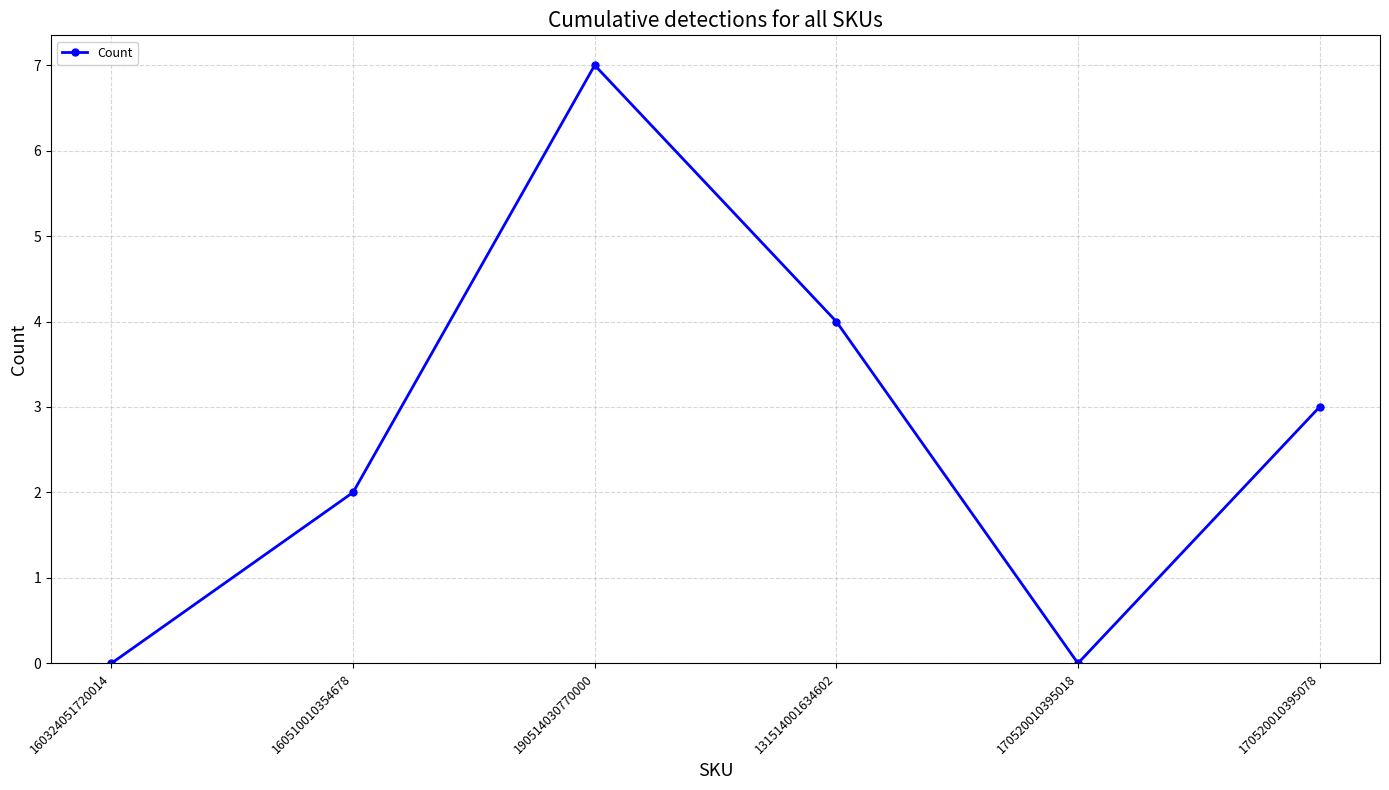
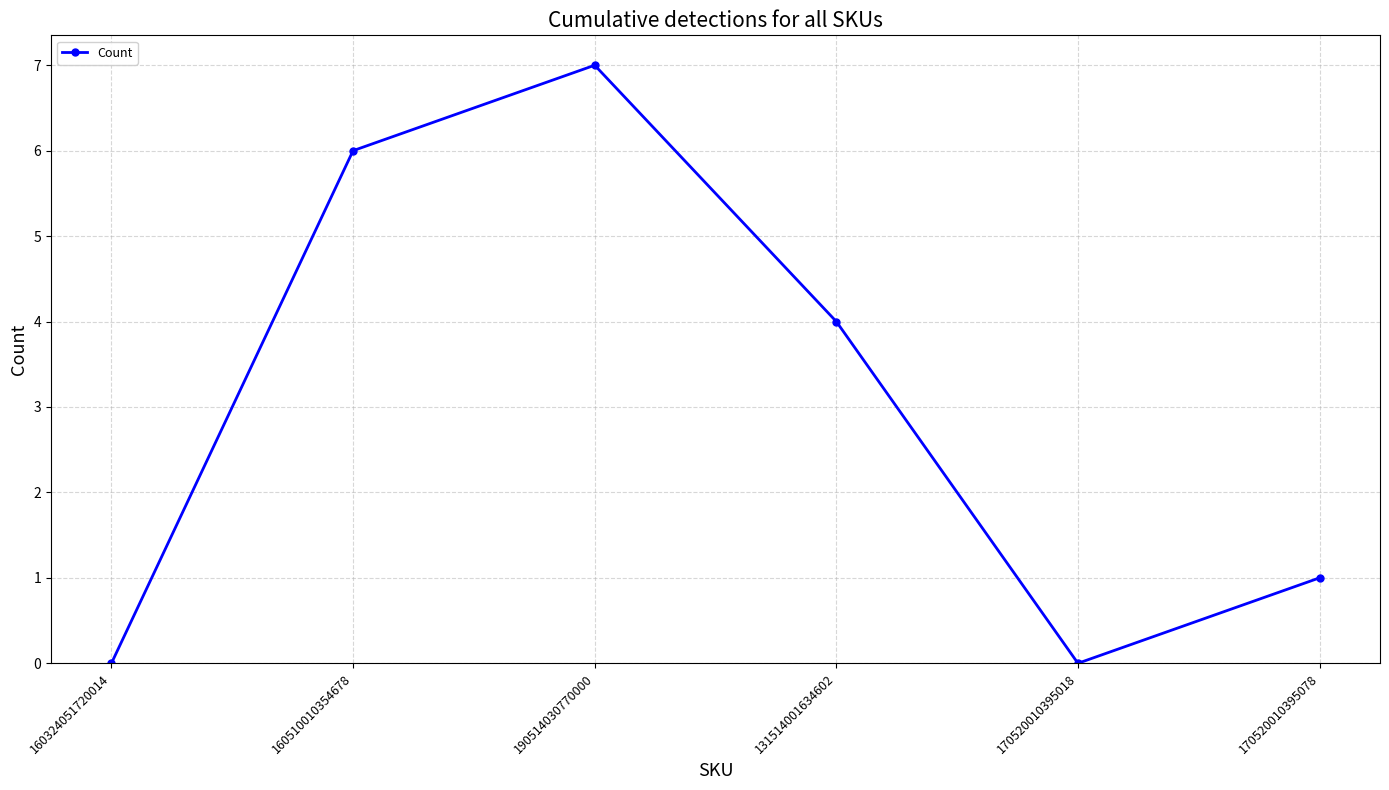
160510010354678: 2 -> 6
170520010395078: 3 -> 1
